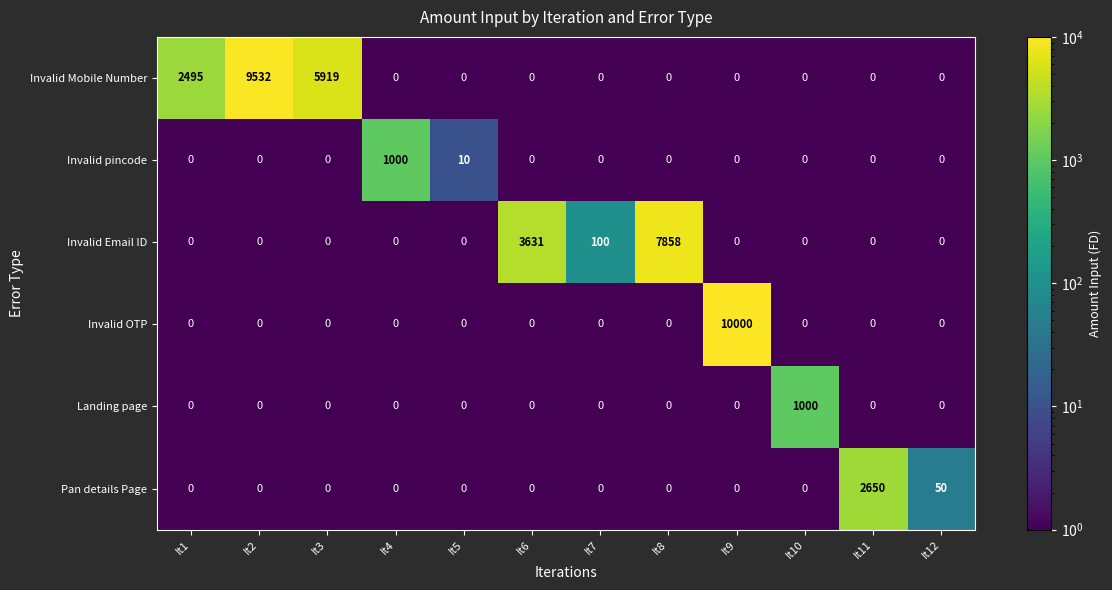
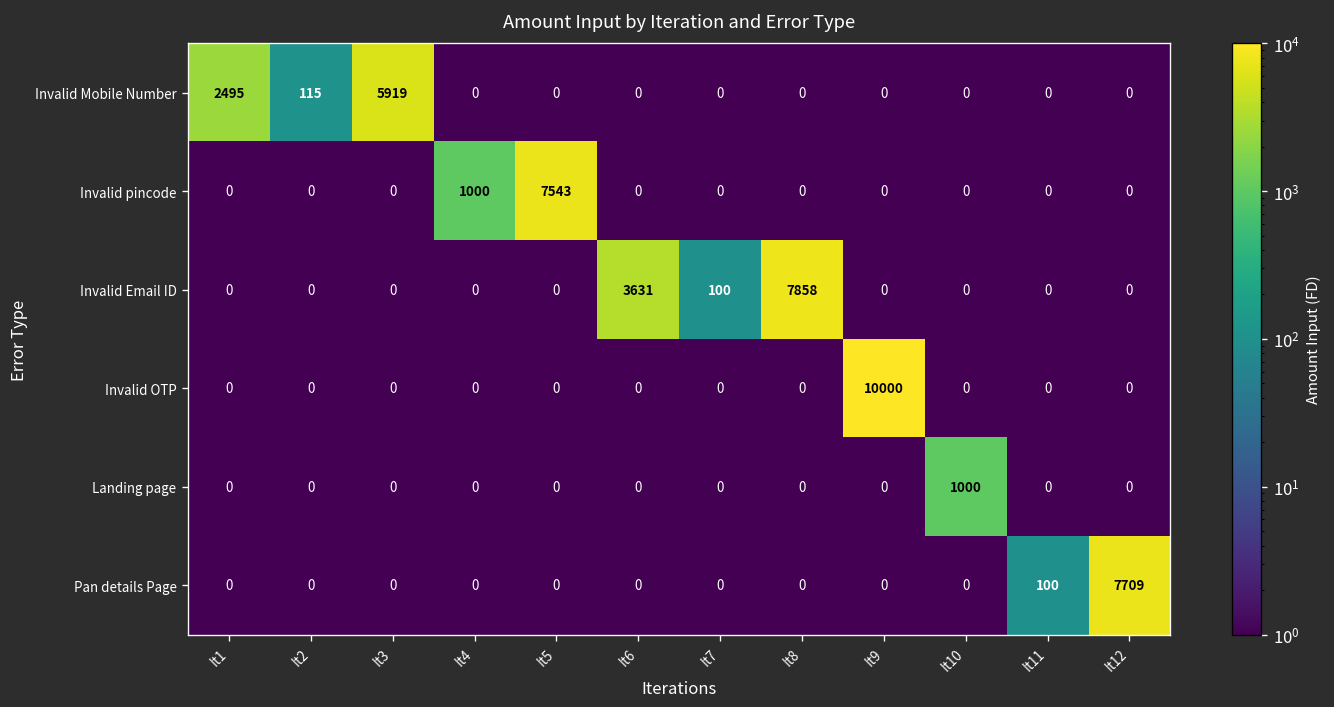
Invalid Mobile Number, It2: 9532 -> 115
Invalid pincode, It5: 10 -> 7543
Pan details Page, It11: 2650 -> 100
Pan details Page, It12: 50 -> 7709
